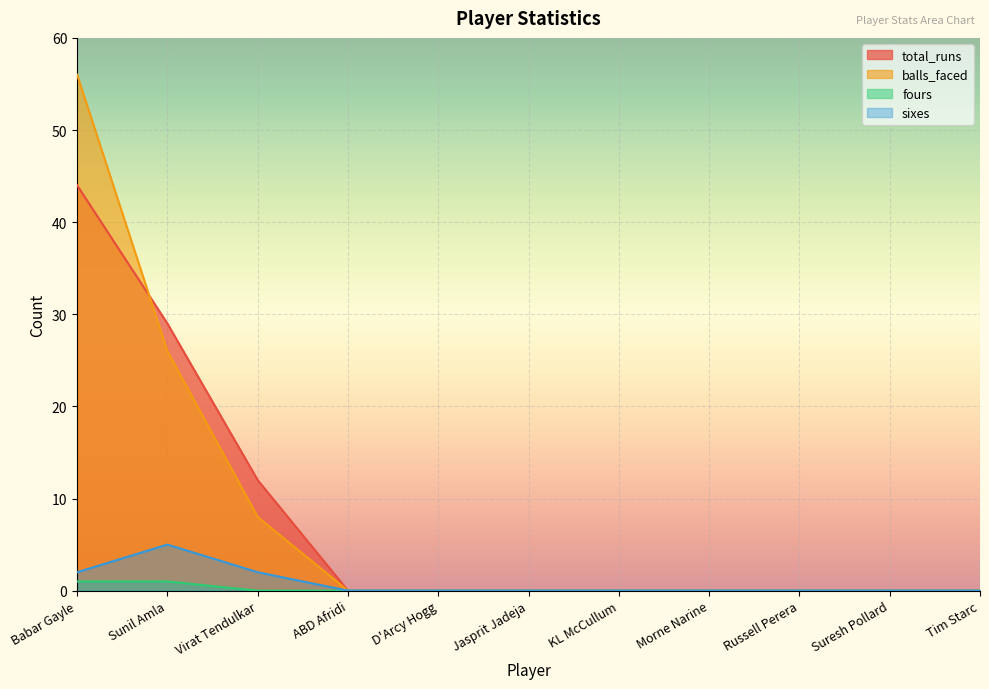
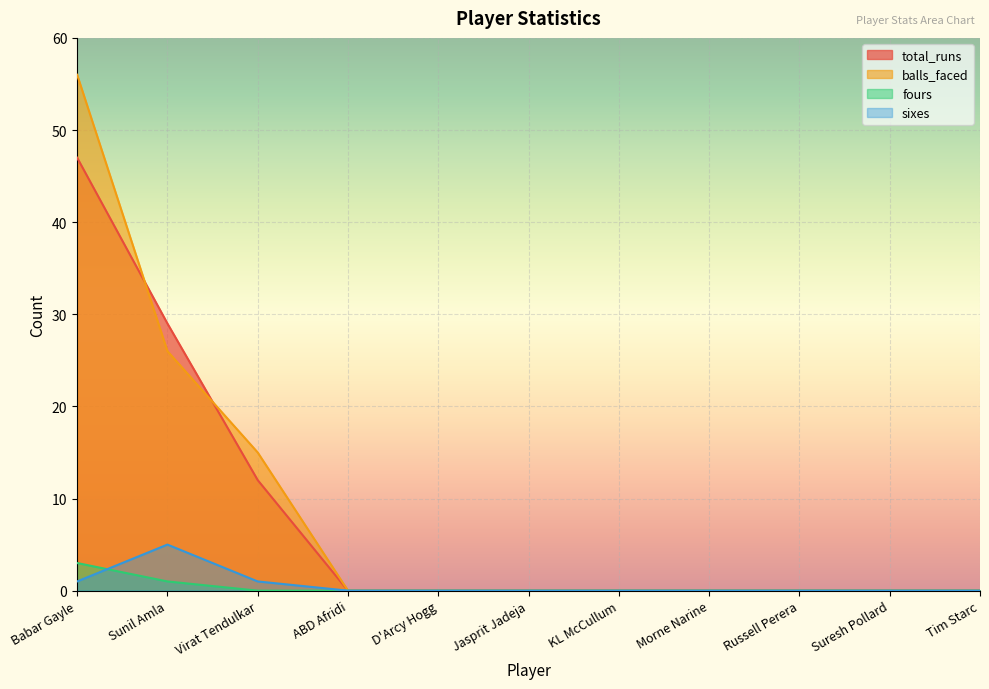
total_runs, Babar Gayle: 44 -> 47
fours, Babar Gayle: 1 -> 3
sixes, Babar Gayle: 2 -> 1
balls_faced, Virat Tendulkar: 8 -> 15
sixes, Virat Tendulkar: 2 -> 1
